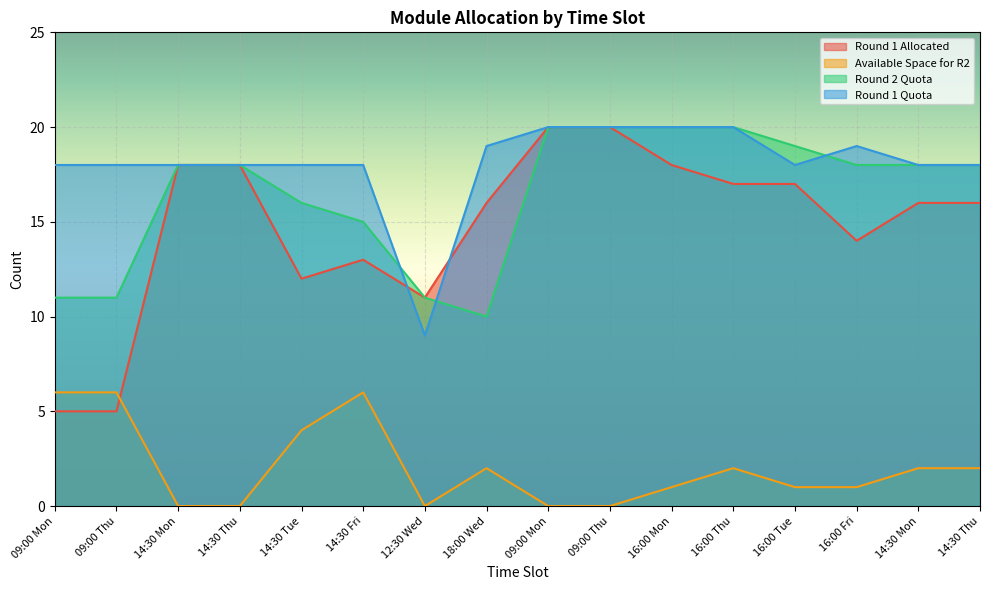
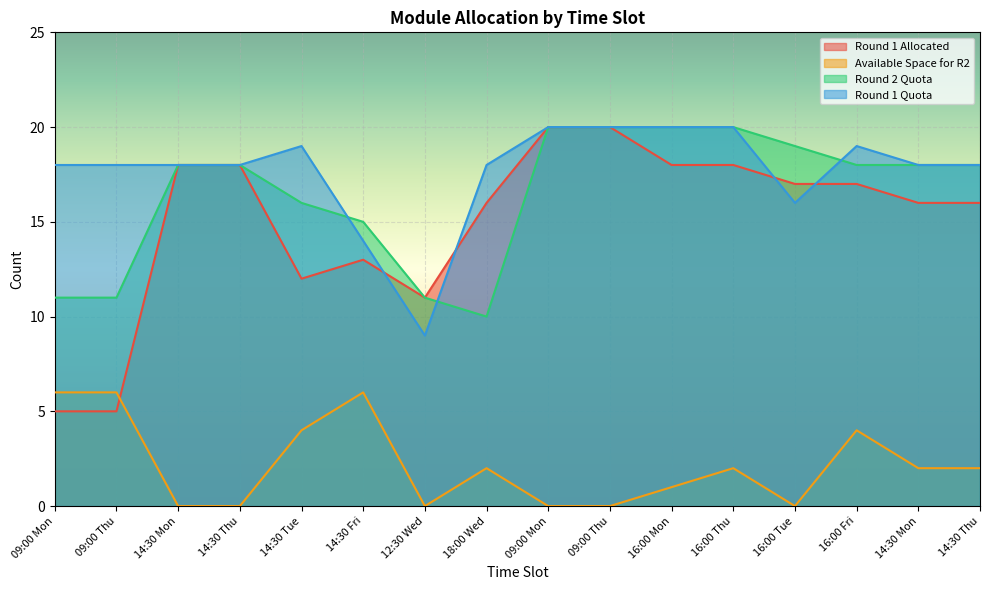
Round 1 Quota, 14:30 Tue: 18 -> 19
Round 1 Quota, 14:30 Fri: 18 -> 14
Round 1 Quota, 18:00 Wed: 19 -> 18
Round 1 Allocated, 16:00 Thu: 17 -> 18
Available Space for R2, 16:00 Tue: 1 -> 0
Round 1 Quota, 16:00 Tue: 18 -> 16
Round 1 Allocated, 16:00 Fri: 14 -> 17
Available Space for R2, 16:00 Fri: 1 -> 4
